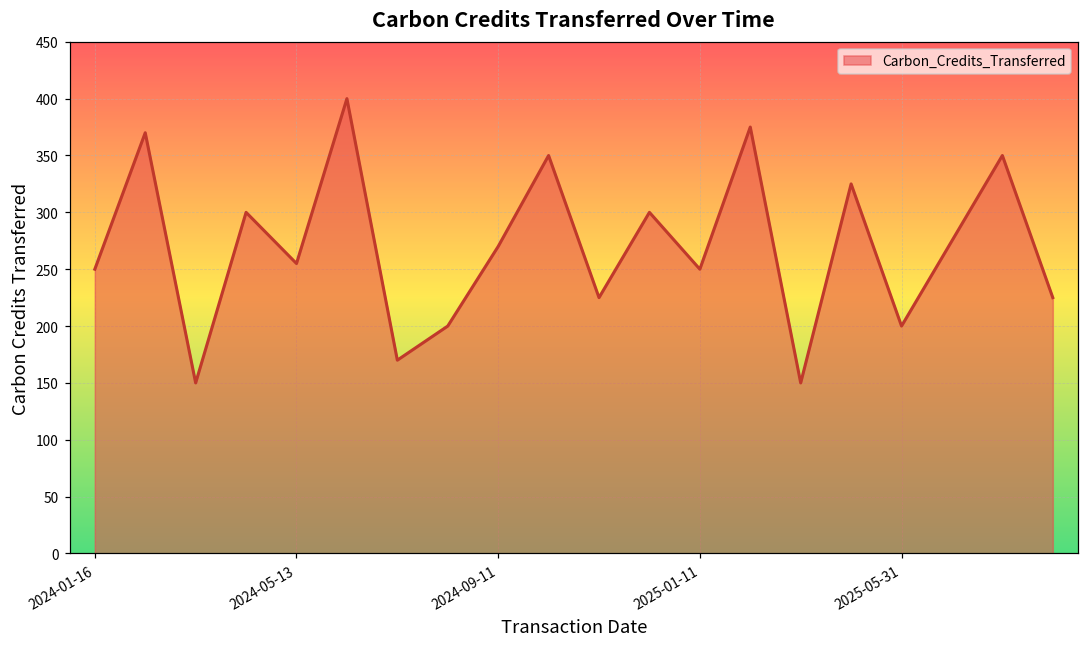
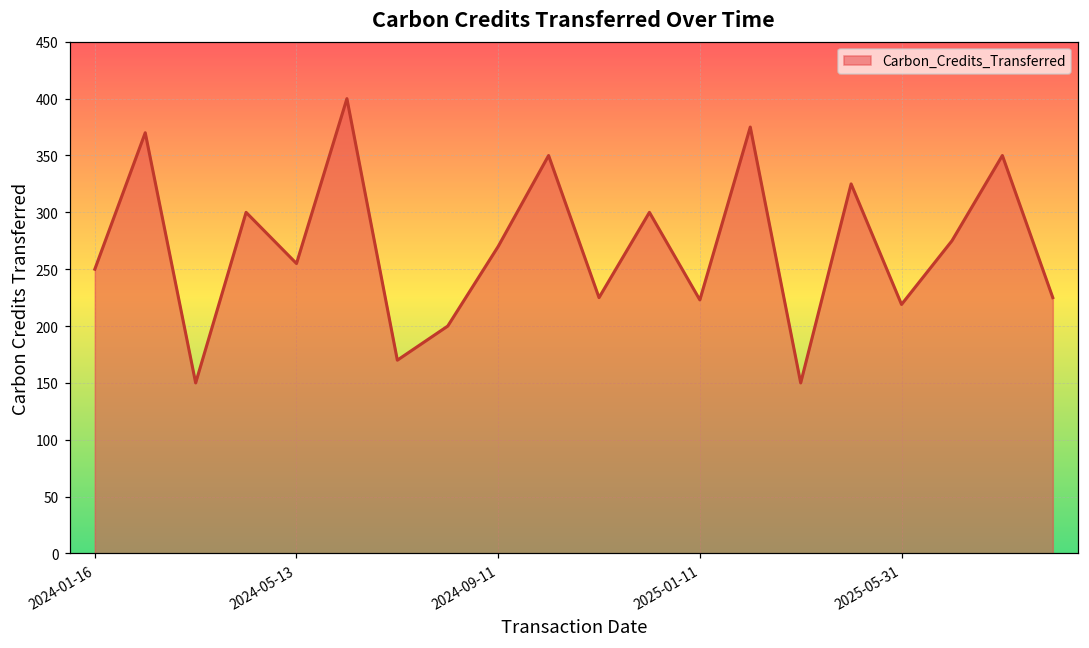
2025-01-11: 250 -> 223
2025-05-31: 200 -> 219
